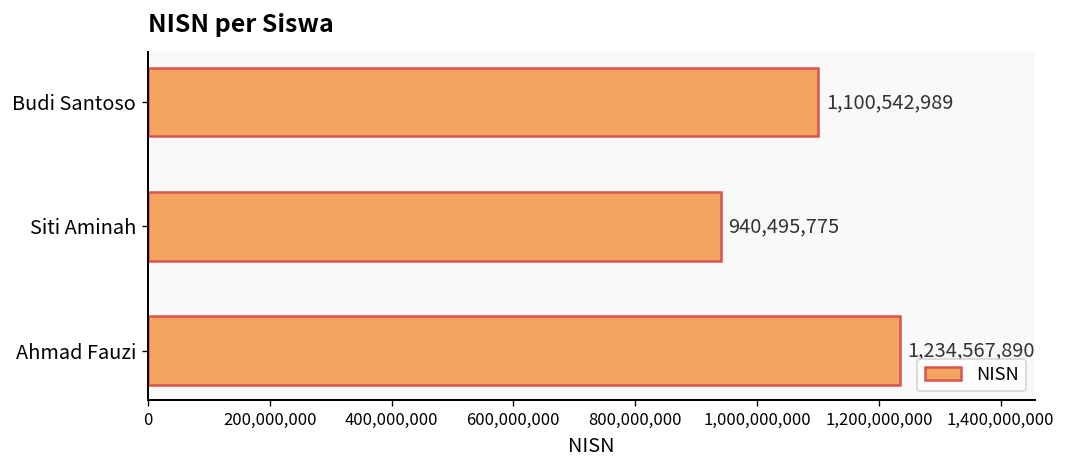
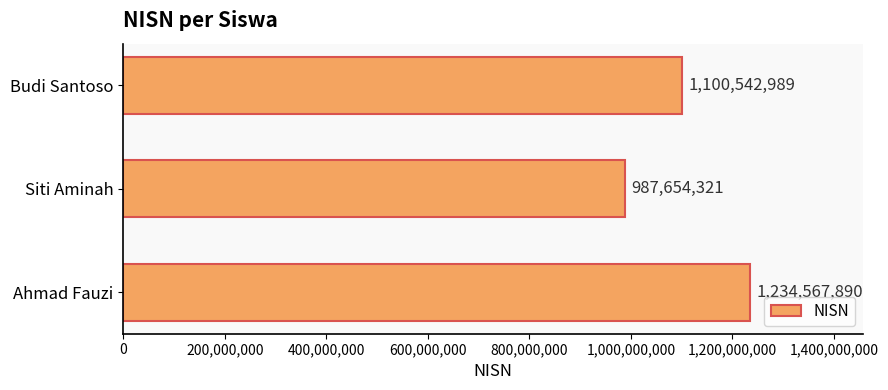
Siti Aminah: 940,495,775 -> 987,654,321
